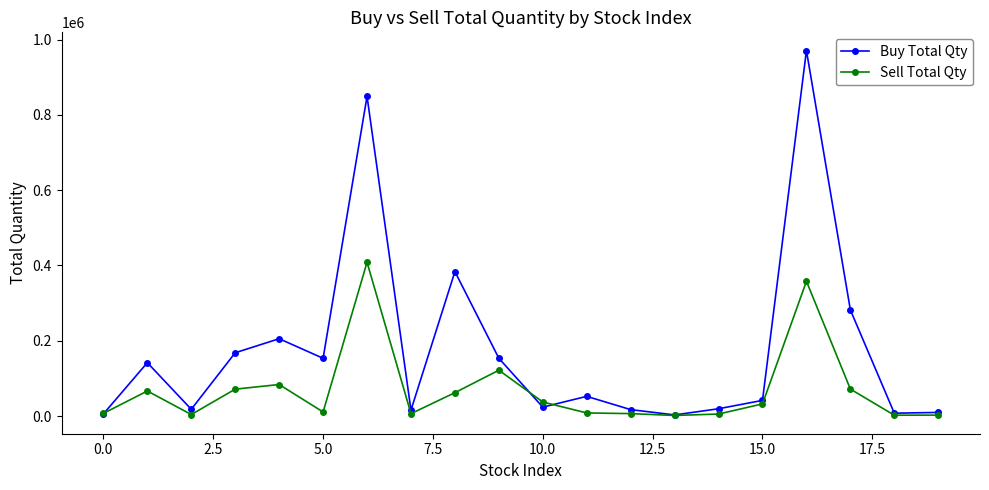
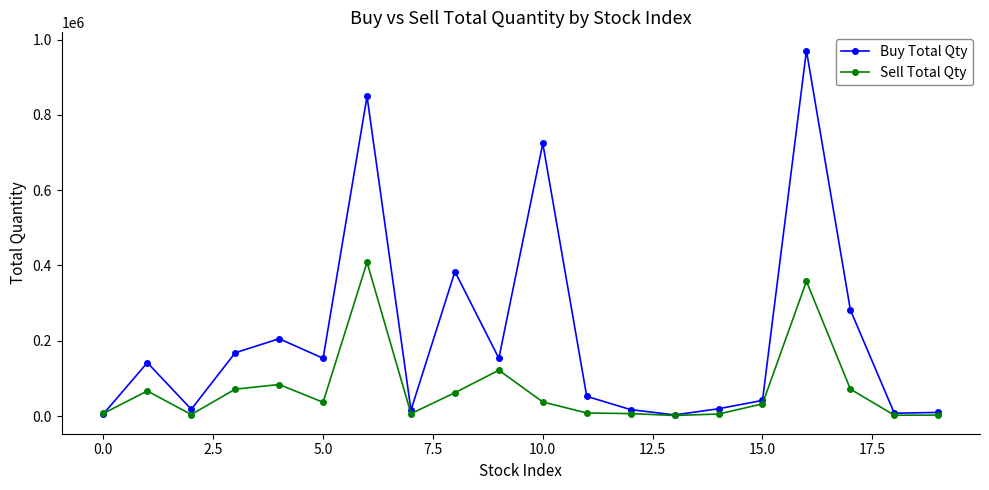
Sell Total Qty, 5.0: 10000 -> 40000
Buy Total Qty, 10.0: 20000 -> 720000
